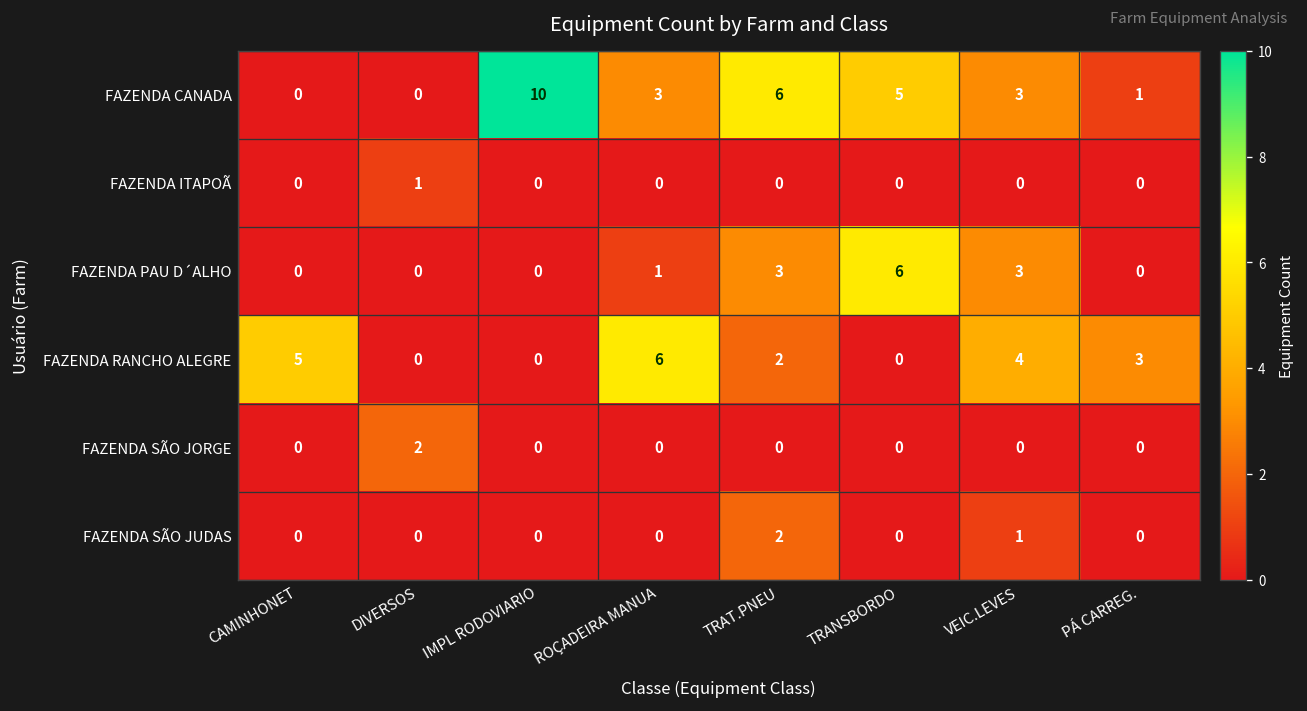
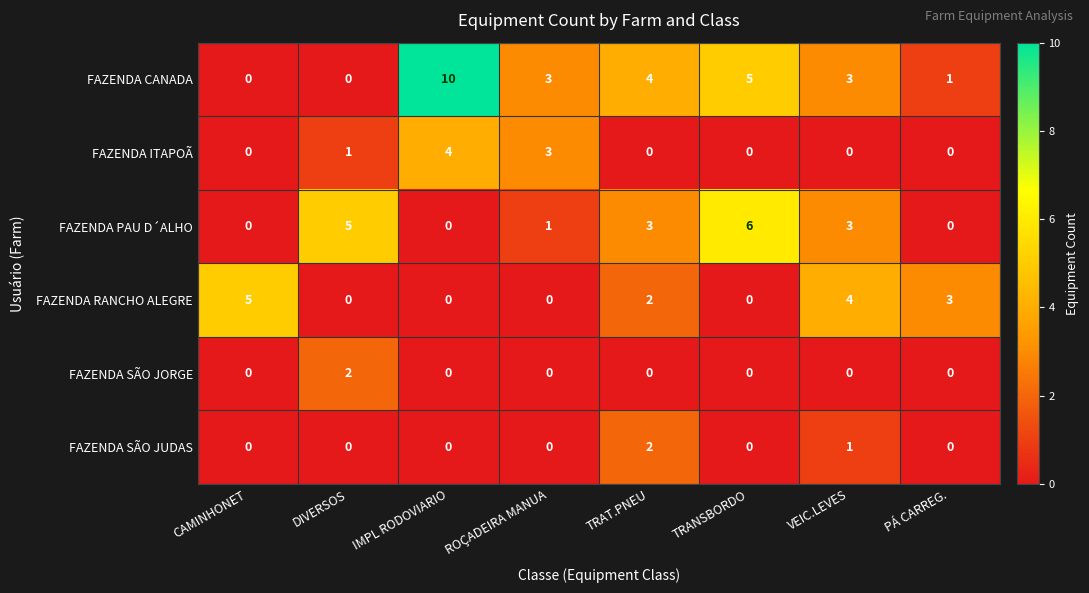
FAZENDA CANADA, TRAT.PNEU: 6 -> 4
FAZENDA ITAPOÃ, IMPL RODOVIARIO: 0 -> 4
FAZENDA ITAPOÃ, ROÇADEIRA MANUA: 0 -> 3
FAZENDA PAU D´ALHO, DIVERSOS: 0 -> 5
FAZENDA RANCHO ALEGRE, ROÇADEIRA MANUA: 6 -> 0
